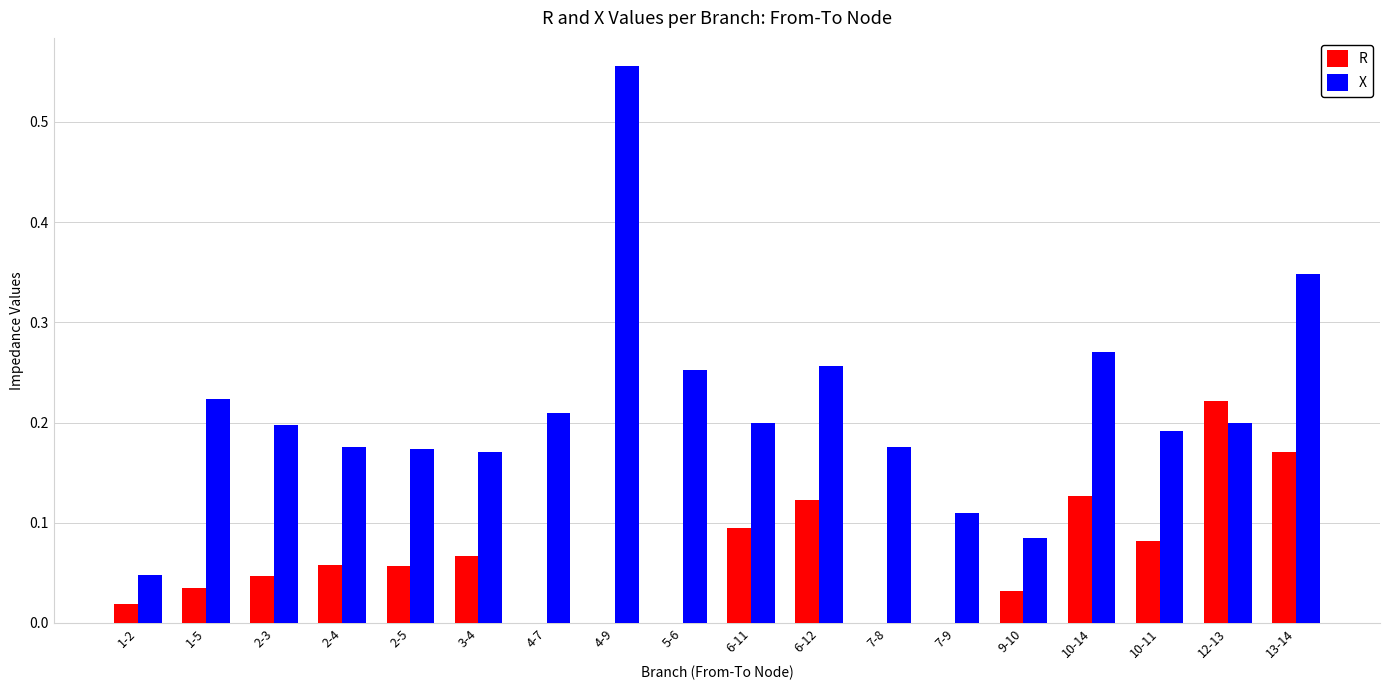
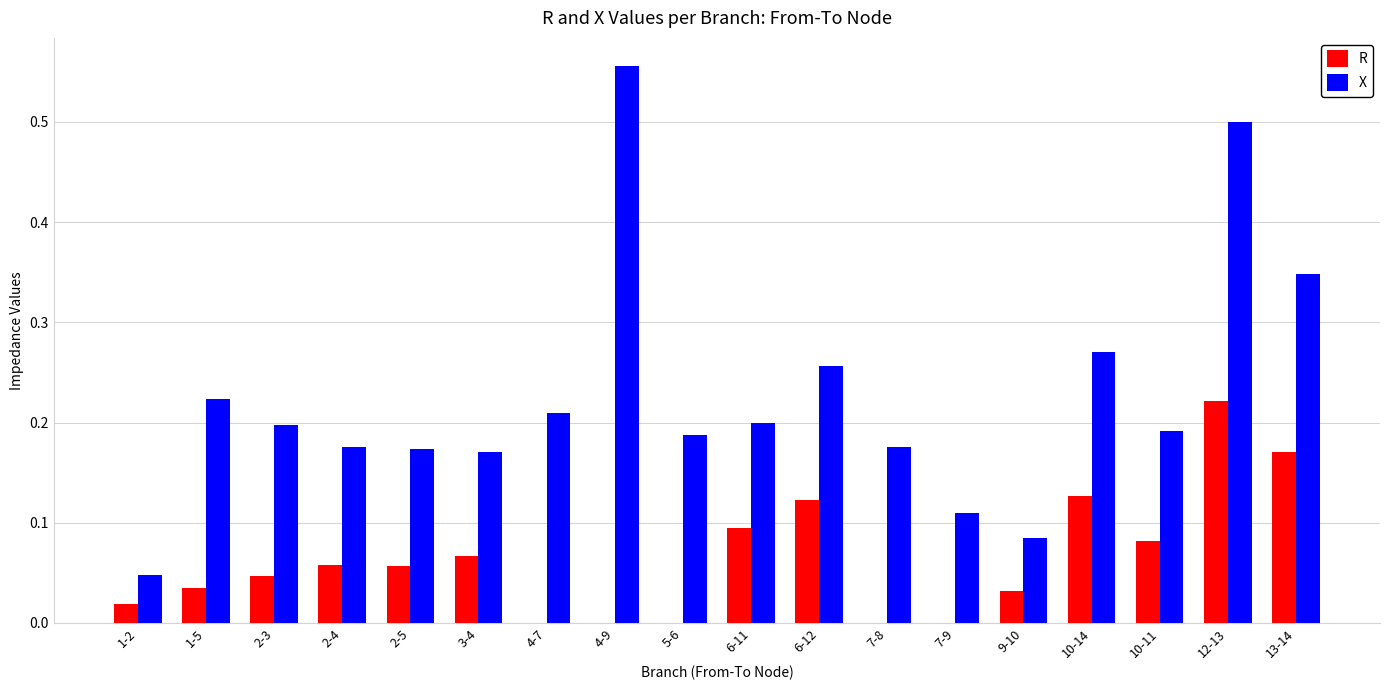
X, 5-6: 0.252 -> 0.188
X, 12-13: 0.2 -> 0.5
